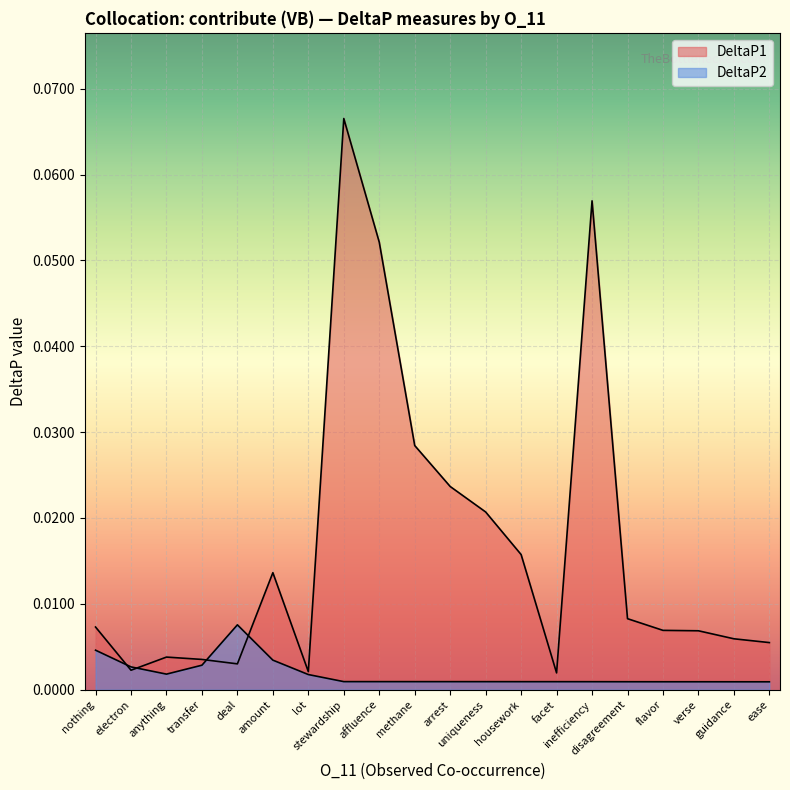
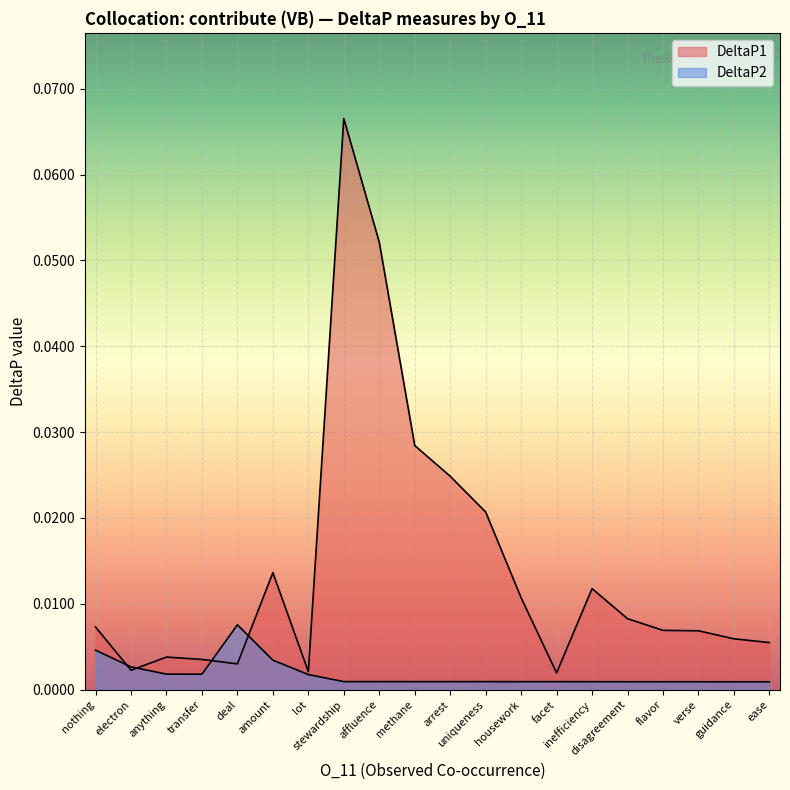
DeltaP2, transfer: 0.003 -> 0.002
DeltaP1, arrest: 0.024 -> 0.025
DeltaP1, housework: 0.016 -> 0.011
DeltaP1, inefficiency: 0.057 -> 0.012
